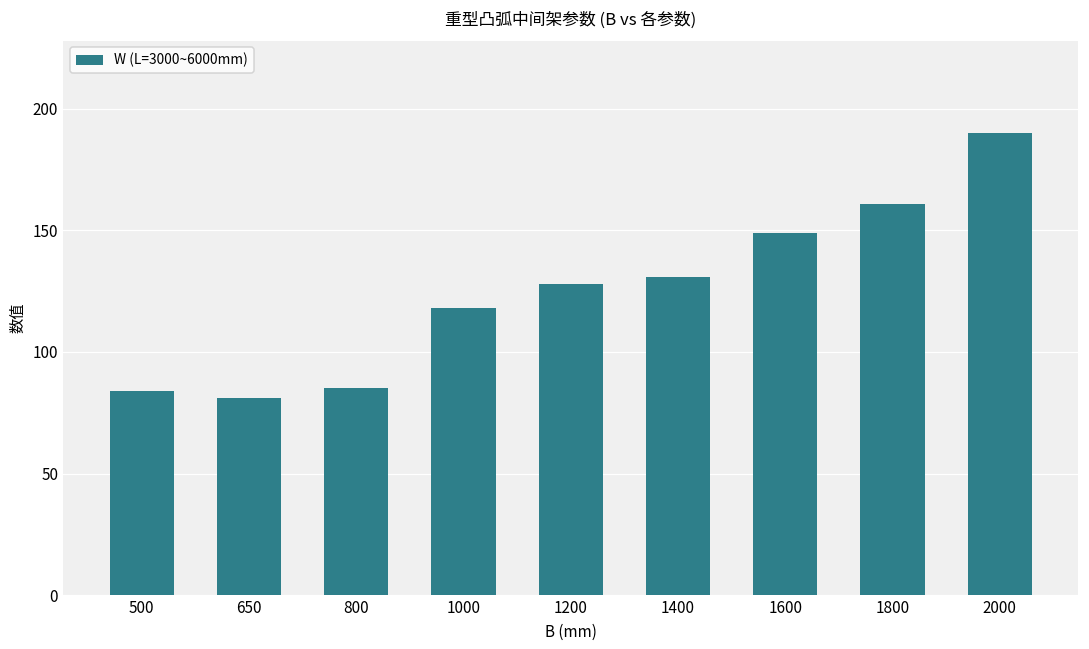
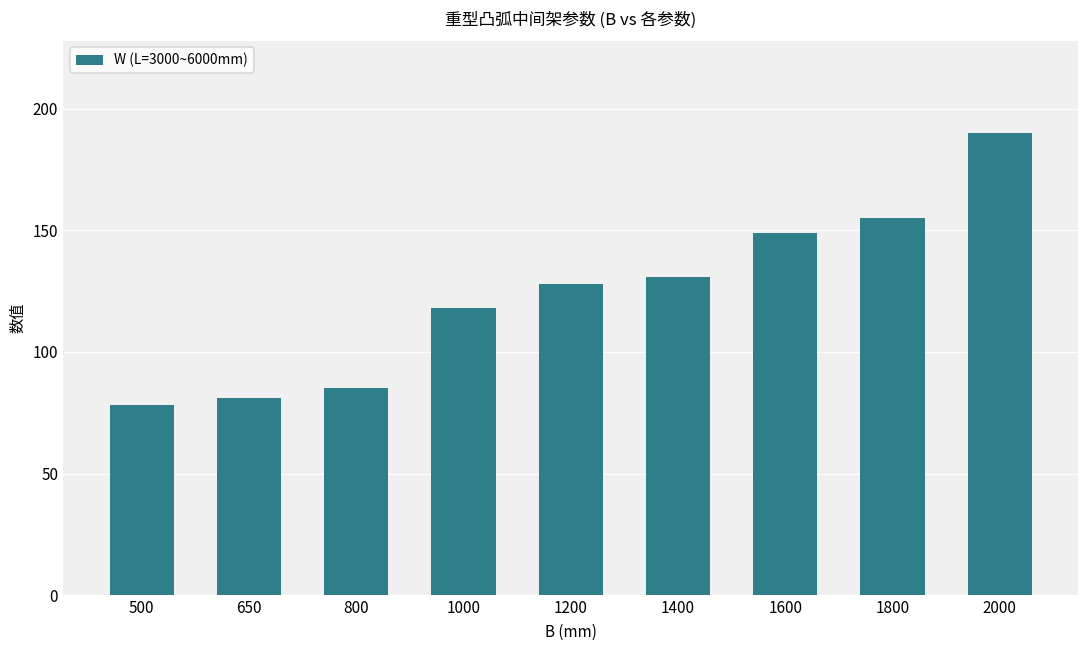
500: 84 -> 78
1800: 161 -> 155
